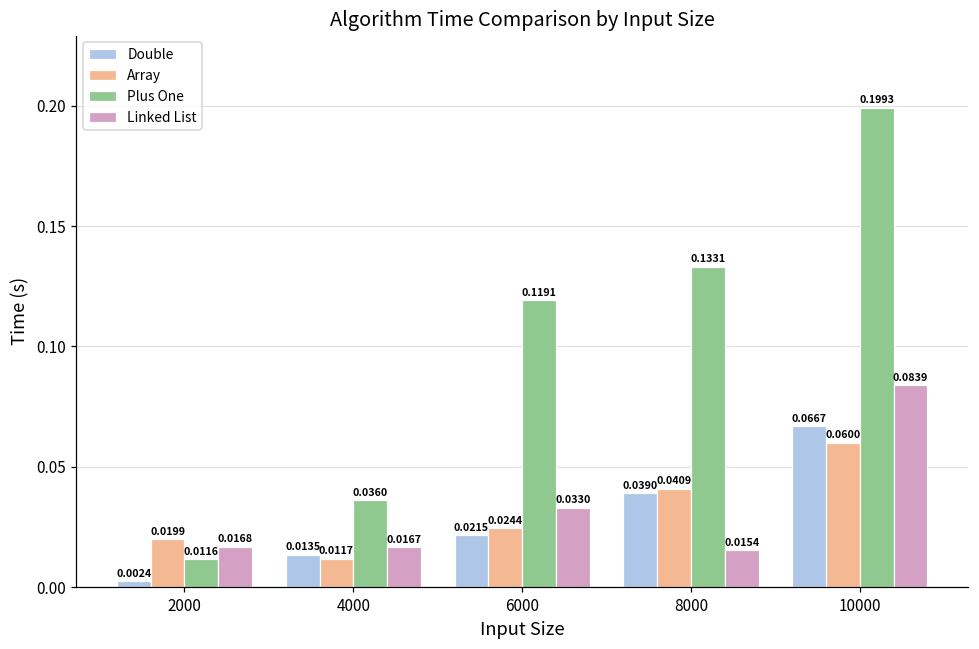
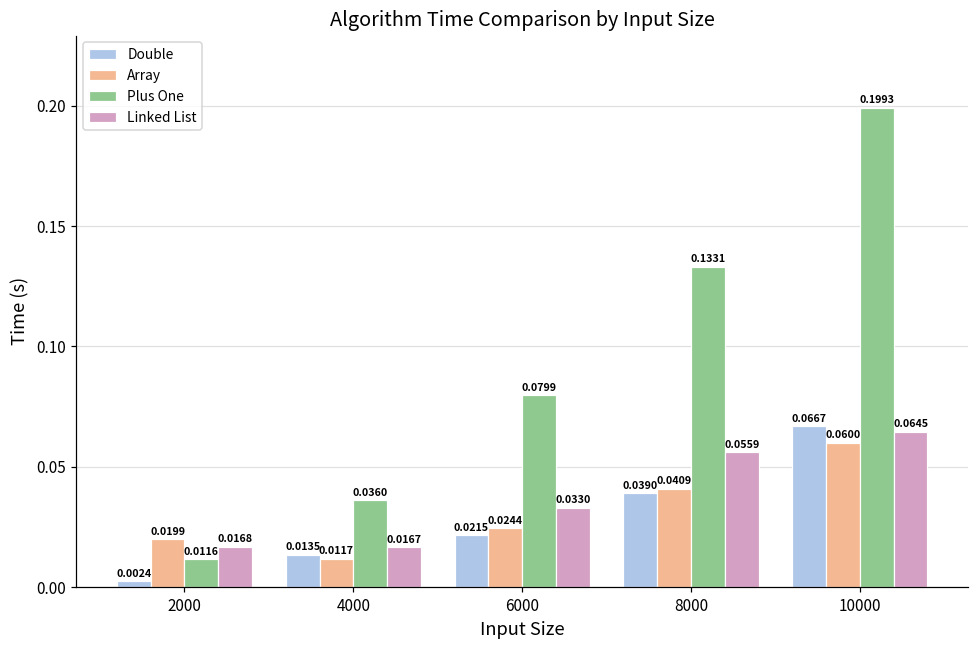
Plus One, 6000: 0.1191 -> 0.0799
Linked List, 8000: 0.0154 -> 0.0559
Linked List, 10000: 0.0839 -> 0.0645
